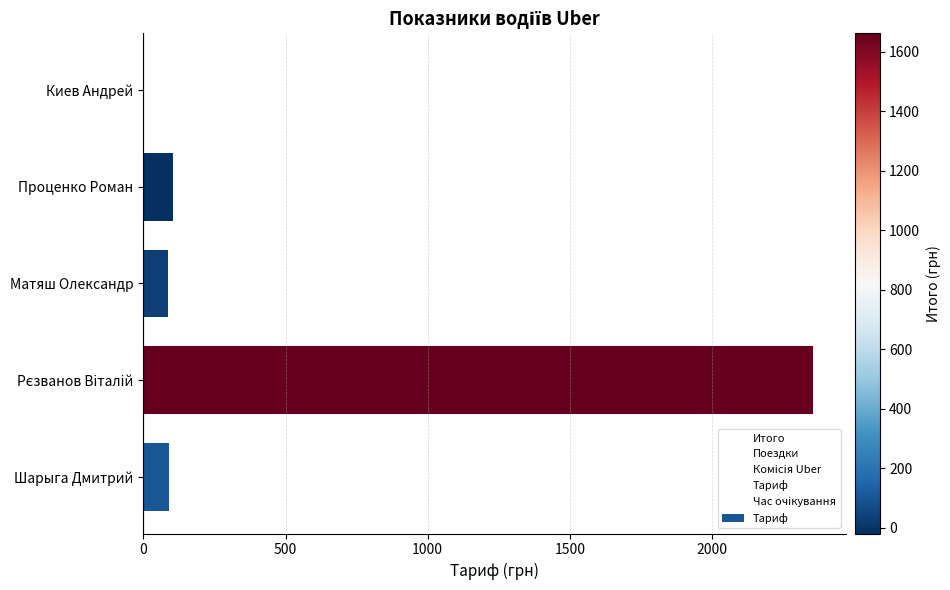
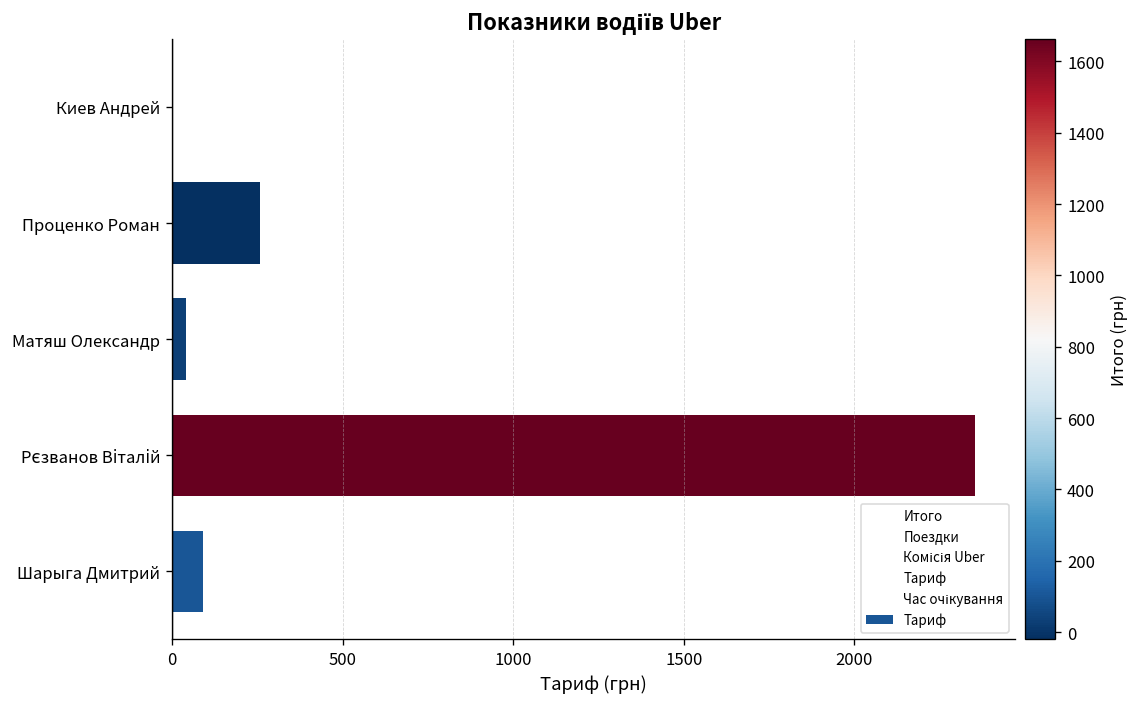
Проценко Роман: 110 -> 260
Матяш Олександр: 90 -> 40
